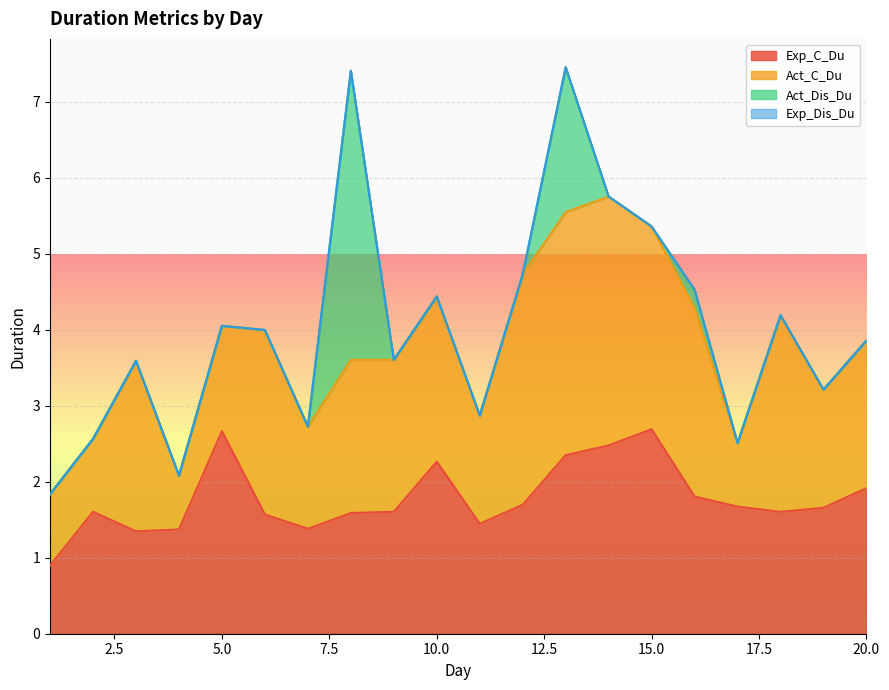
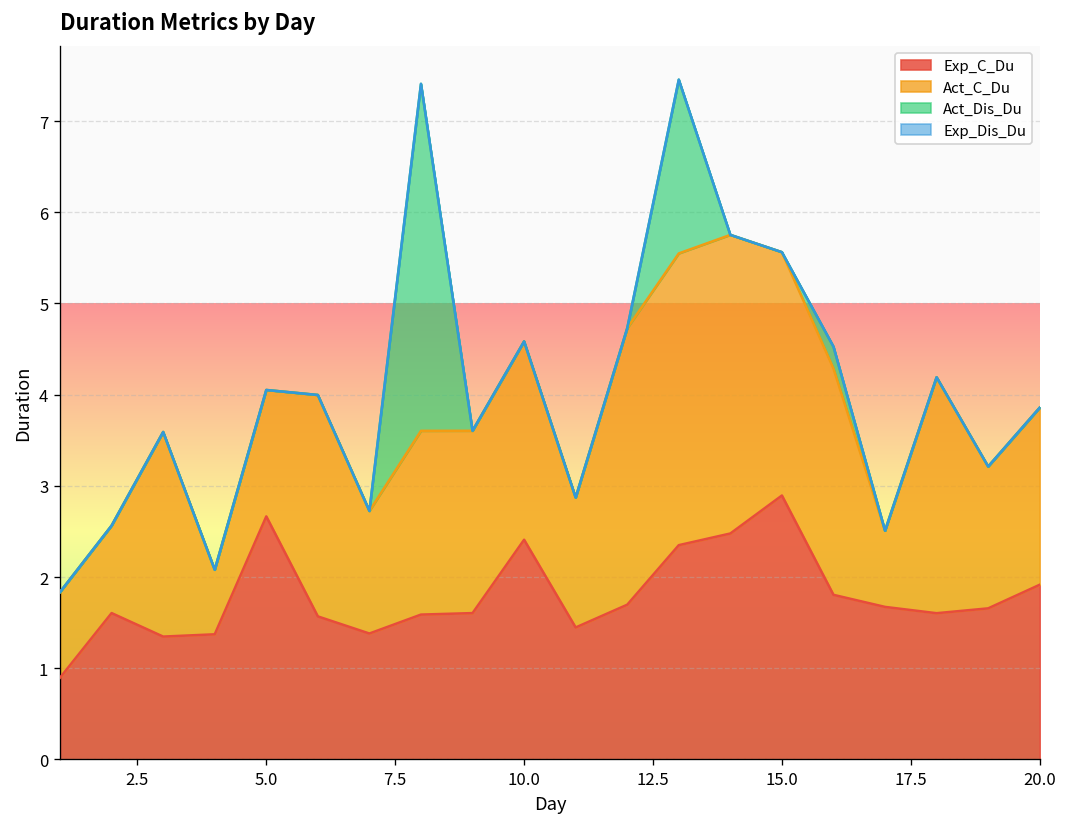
Exp_C_Du, 10.0: 2.3 -> 2.4
Exp_C_Du, 15.0: 2.7 -> 2.9
